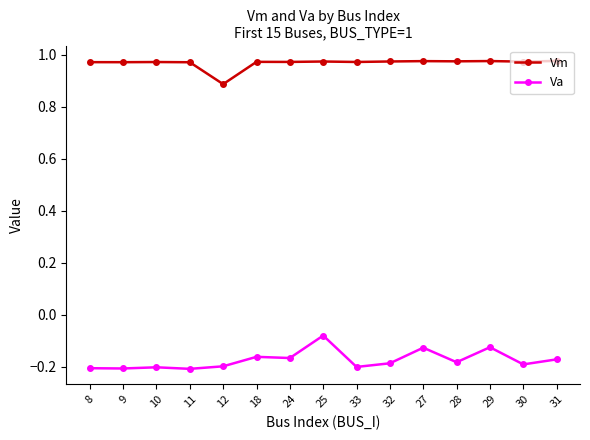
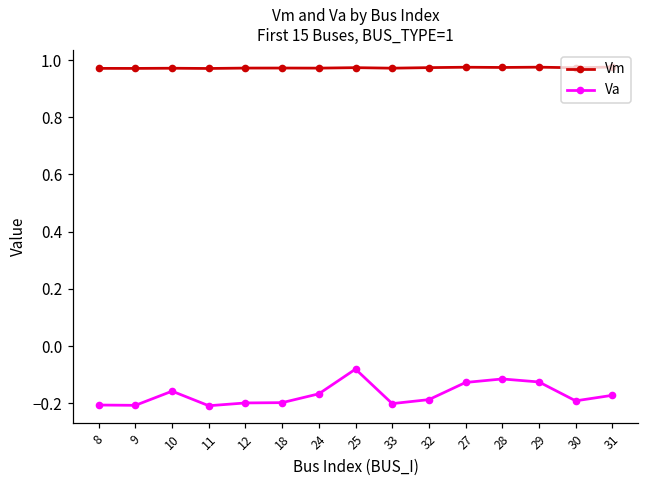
Va, 10: -0.20 -> -0.16
Vm, 12: 0.89 -> 0.97
Va, 18: -0.16 -> -0.20
Va, 28: -0.18 -> -0.12
